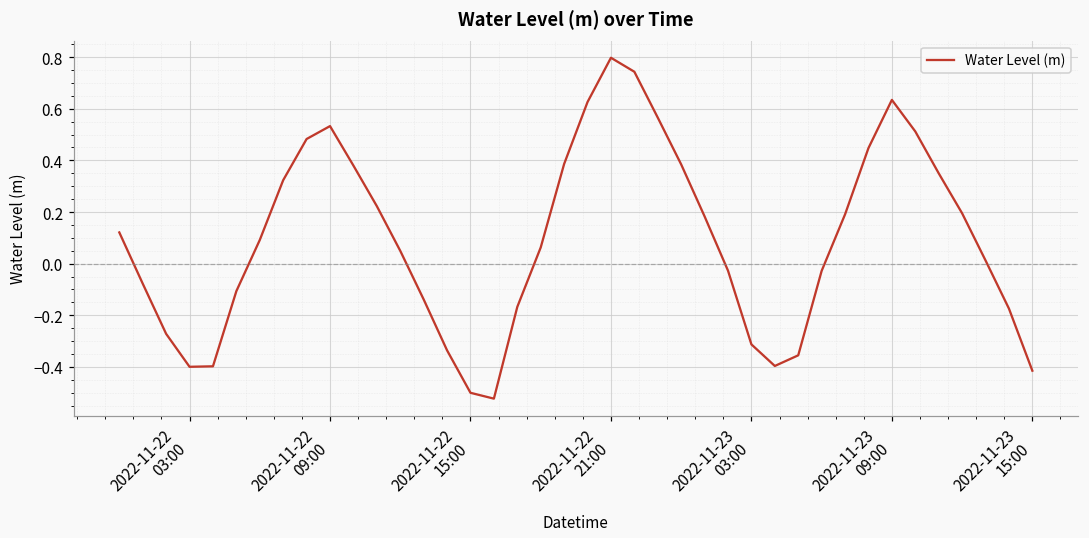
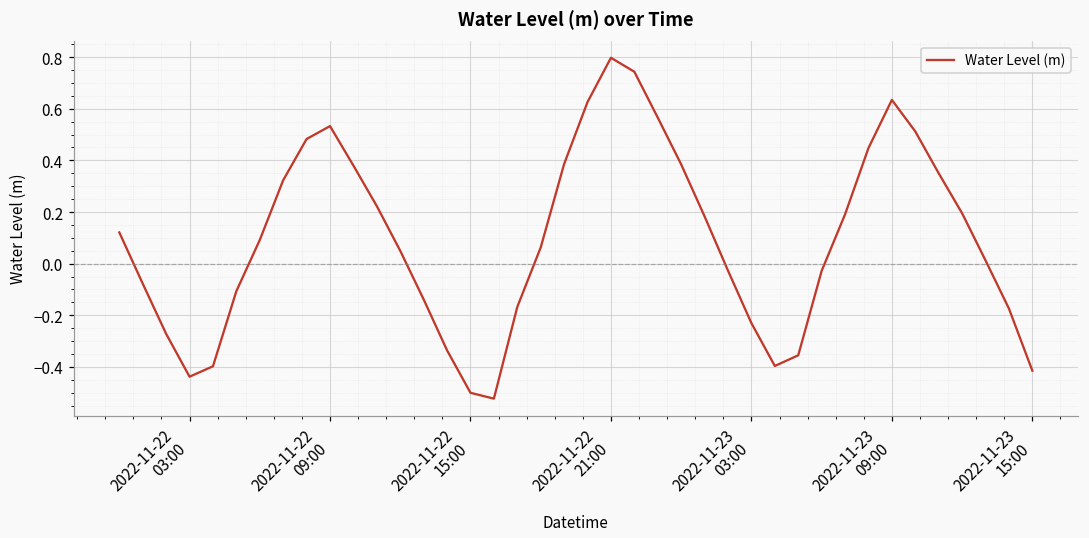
2022-11-22 03:00: -0.40 -> -0.44
2022-11-23 03:00: -0.31 -> -0.23
